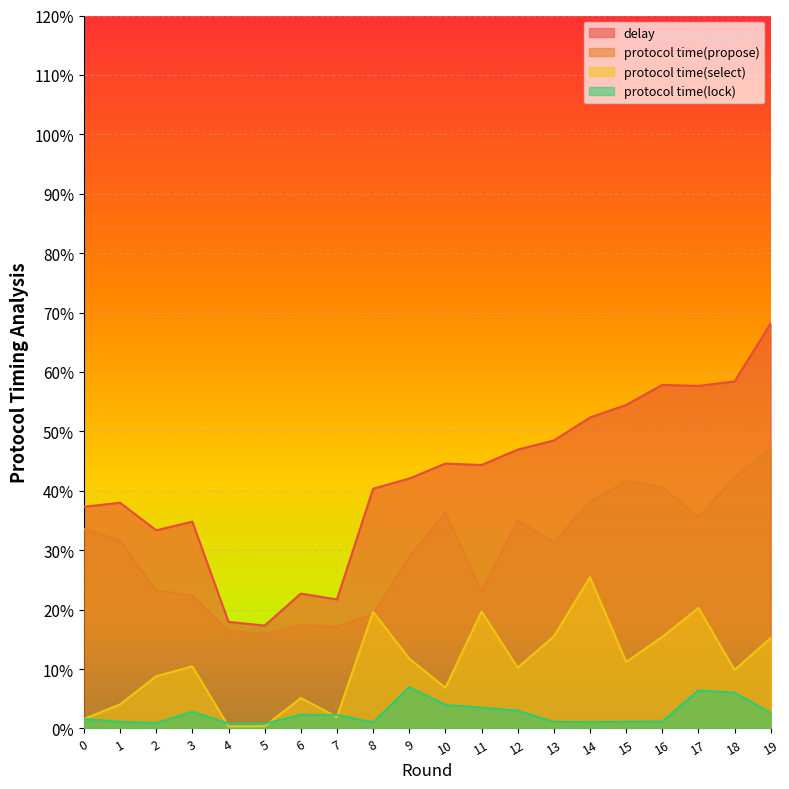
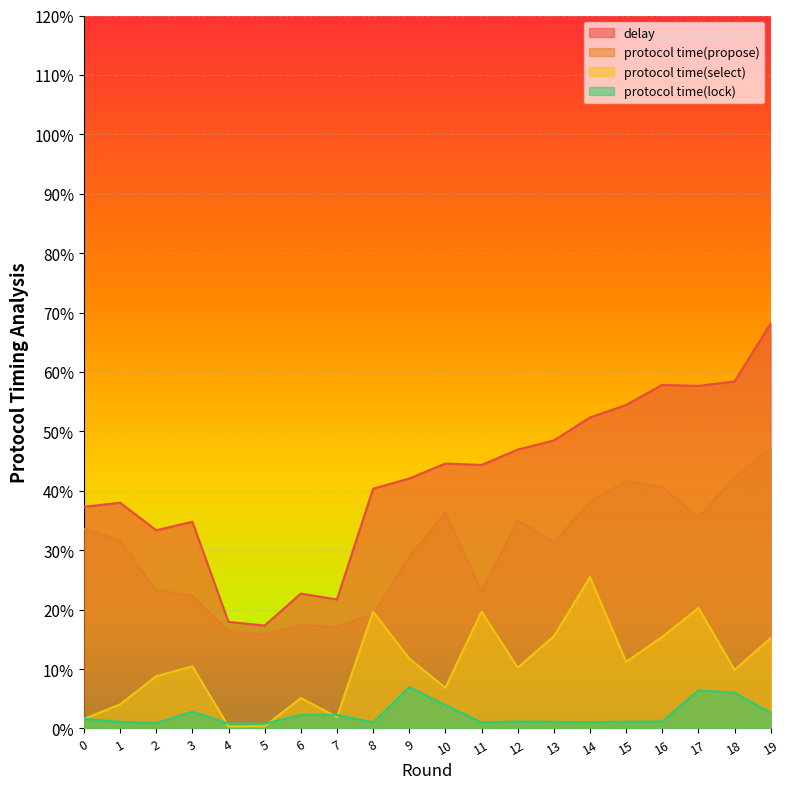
protocol time(lock), 11: 3% -> 1%
protocol time(lock), 12: 3% -> 1%
